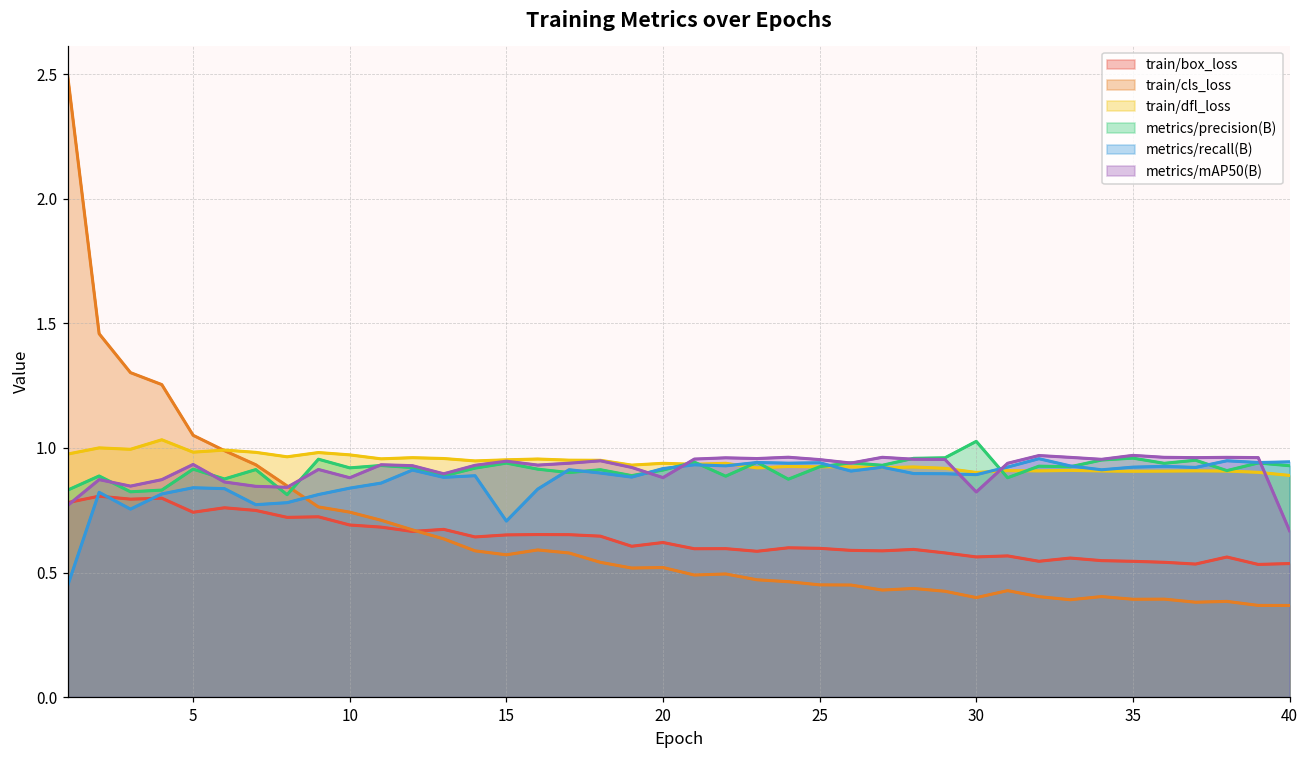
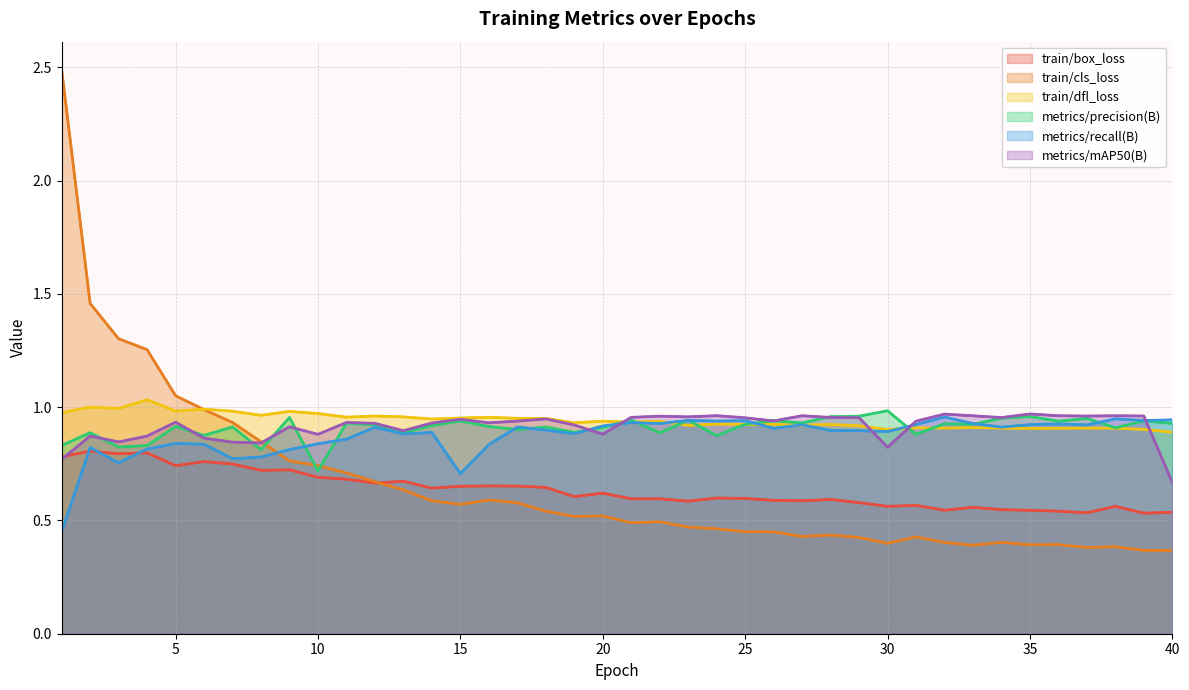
metrics/precision(B), 10: 0.92 -> 0.72
metrics/precision(B), 30: 1.03 -> 0.98
